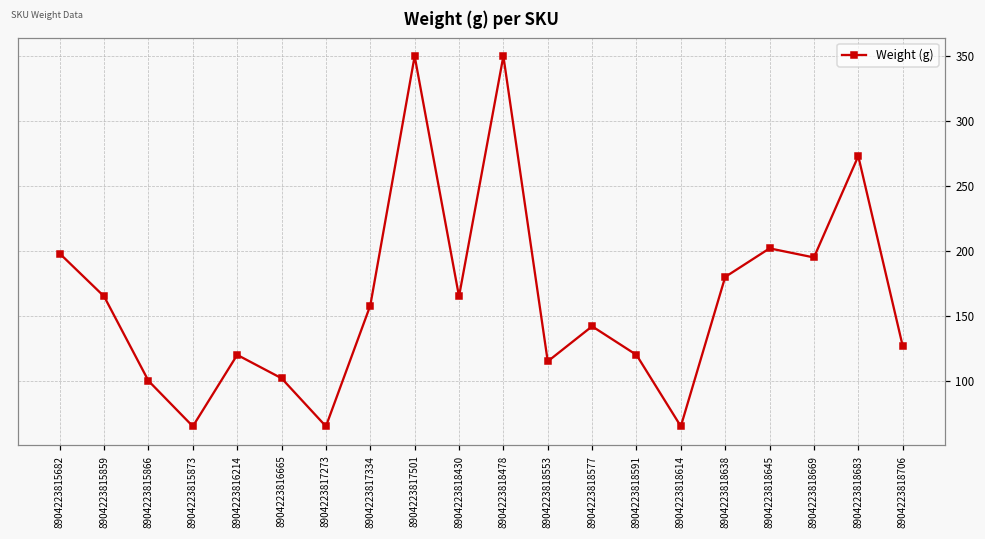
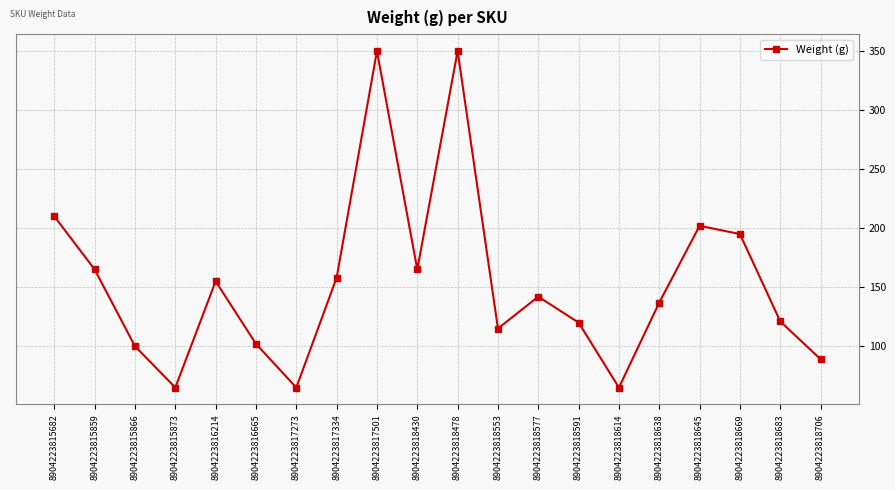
8904223815682: 198 -> 210
8904223816214: 120 -> 155
8904223818638: 180 -> 137
8904223818683: 273 -> 121
8904223818706: 127 -> 89
